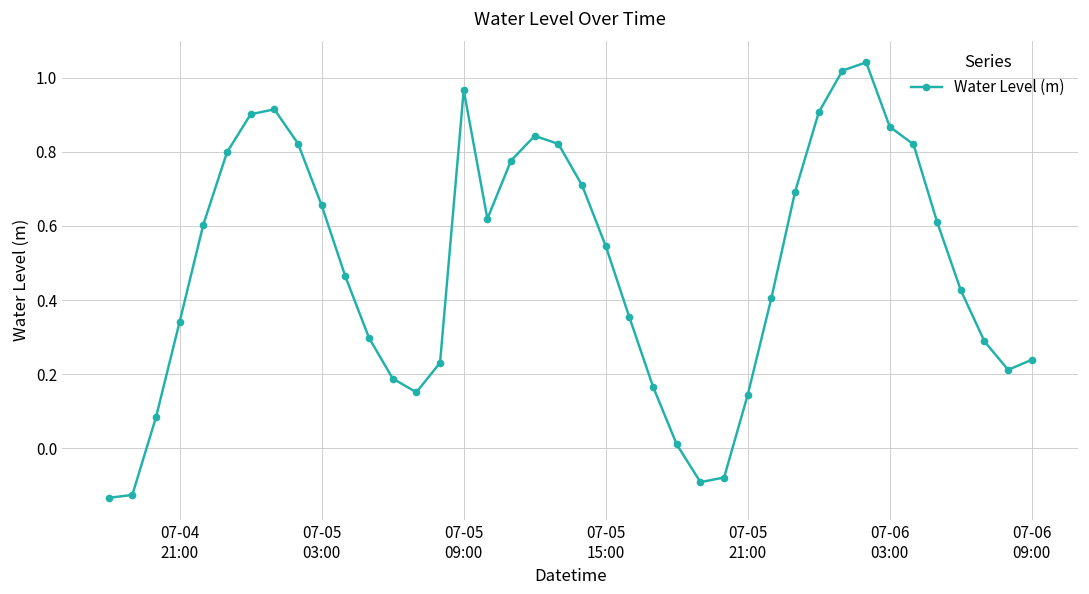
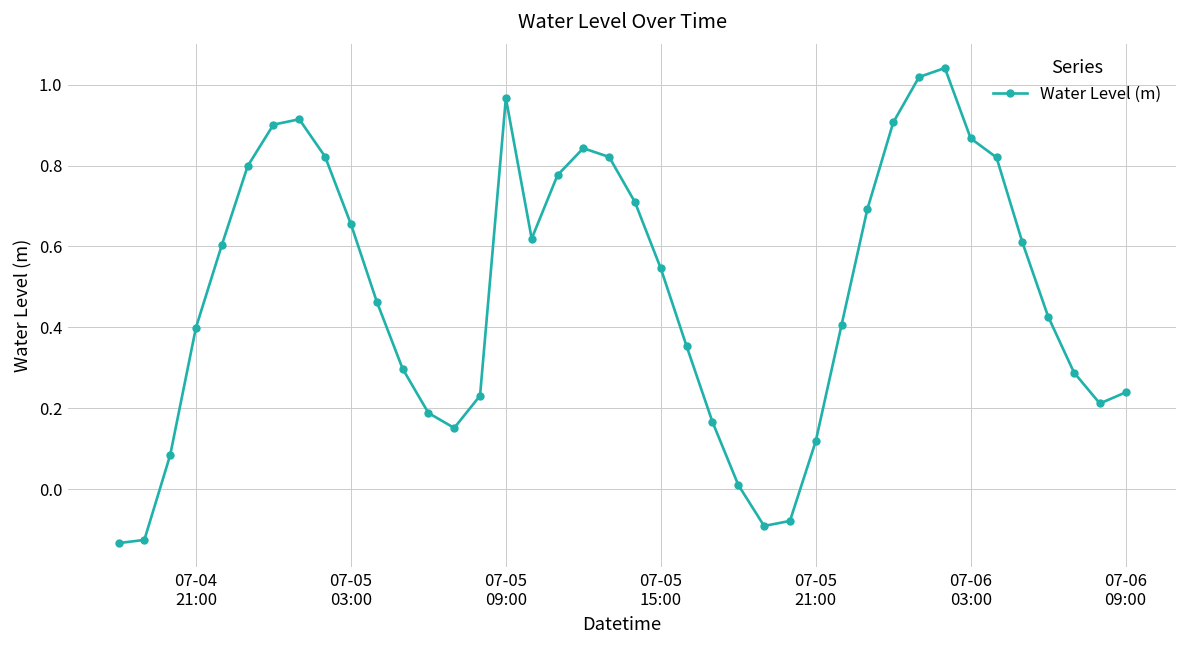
07-04 21:00: 0.34 -> 0.40
07-05 21:00: 0.14 -> 0.12
